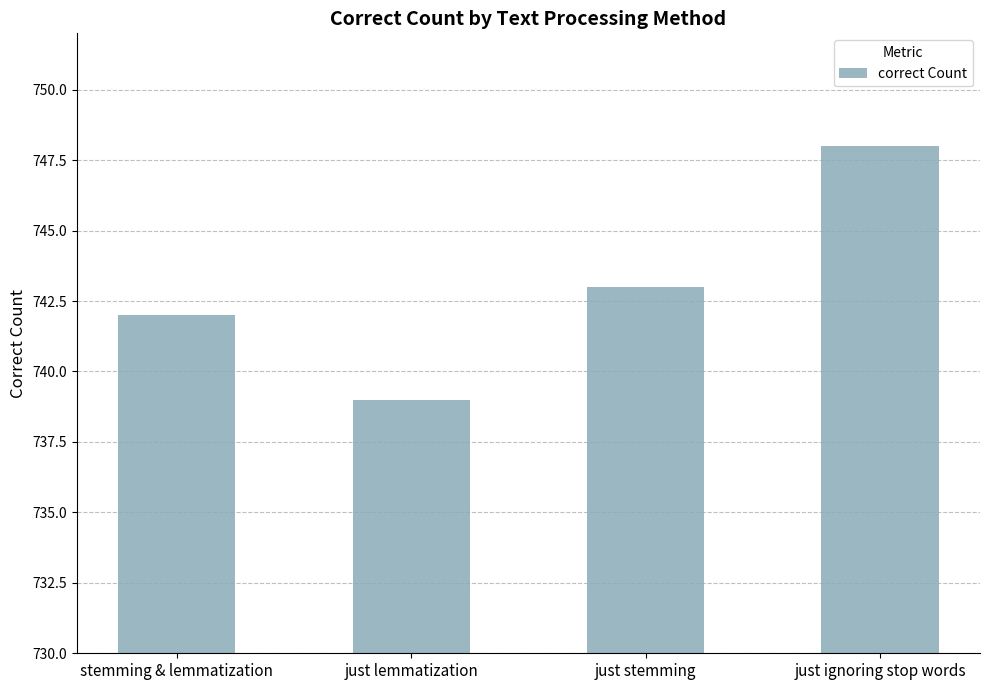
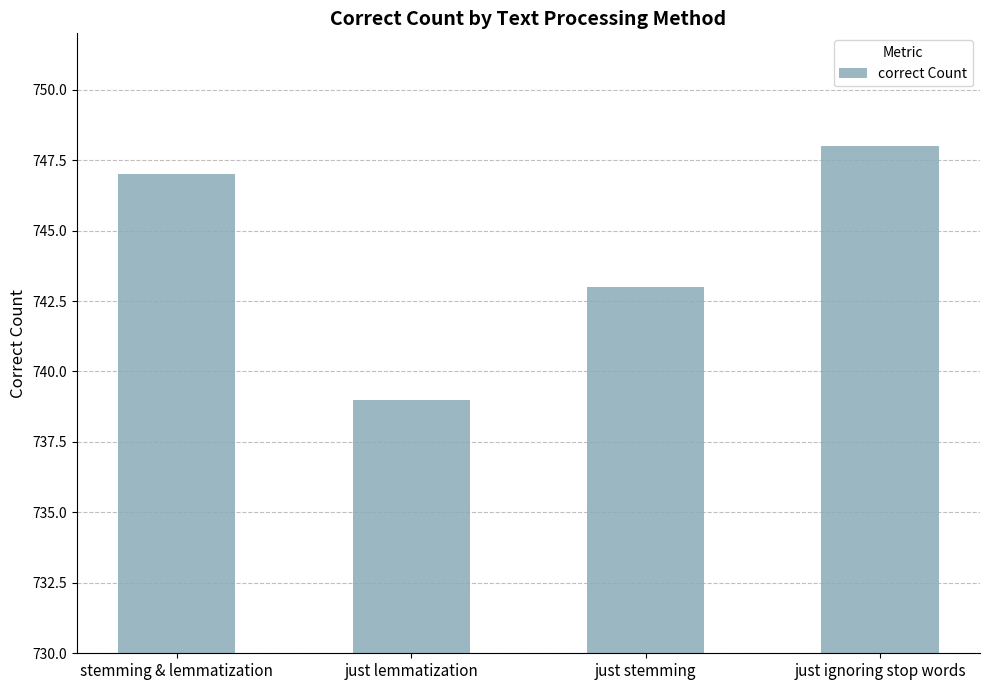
stemming & lemmatization: 742 -> 747
